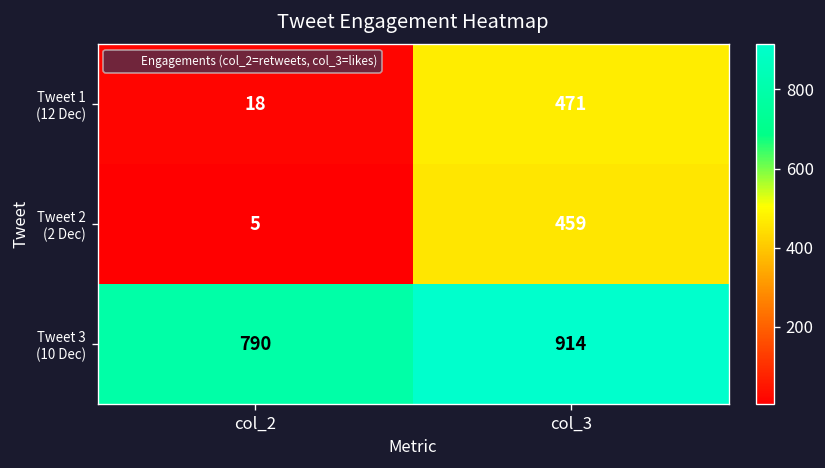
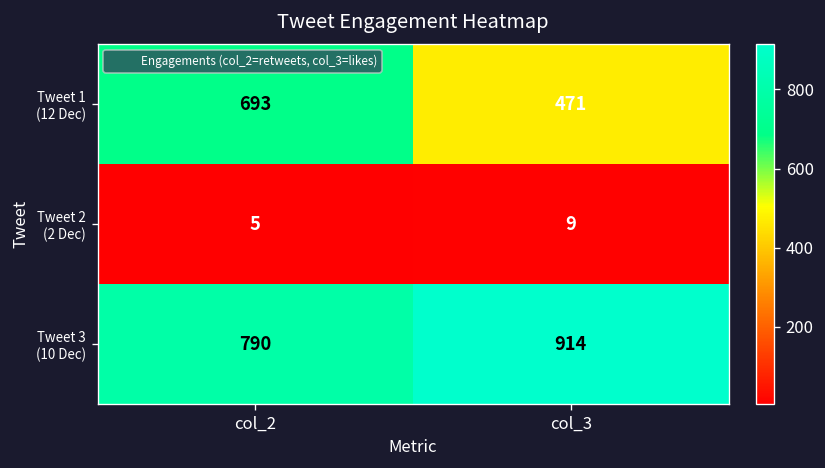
Tweet 1 (12 Dec), col_2: 18 -> 693
Tweet 2 (2 Dec), col_3: 459 -> 9
